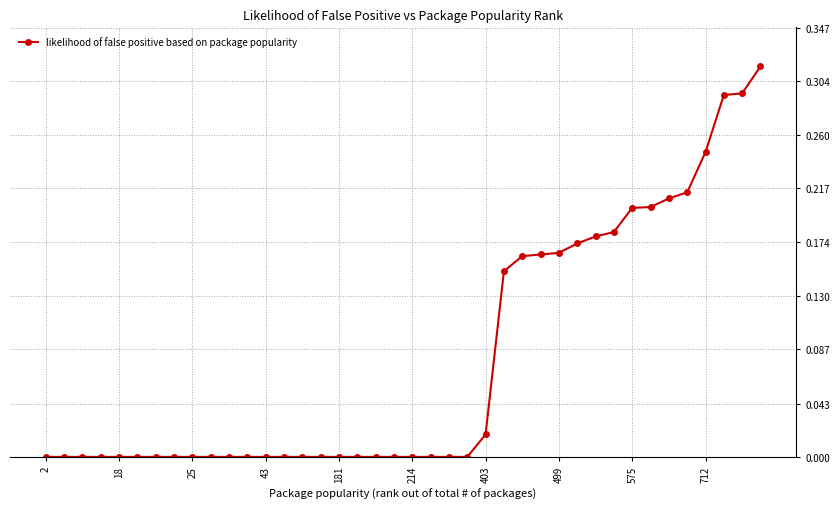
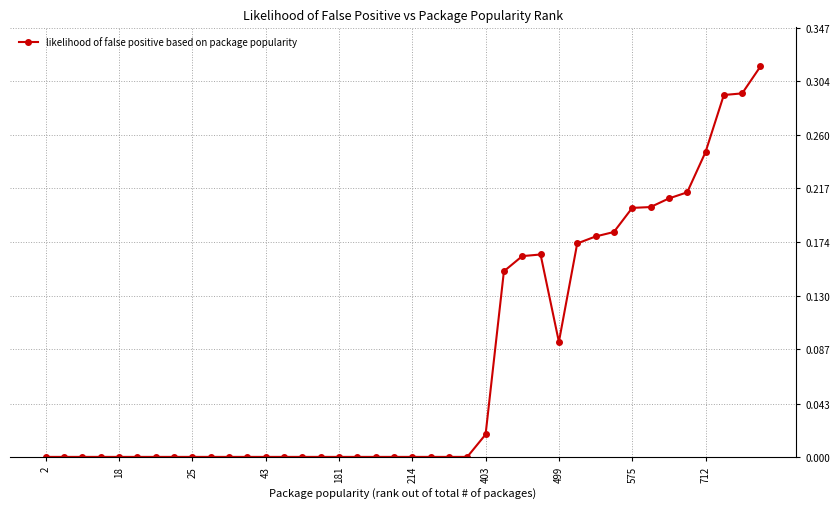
499: 0.165 -> 0.093
